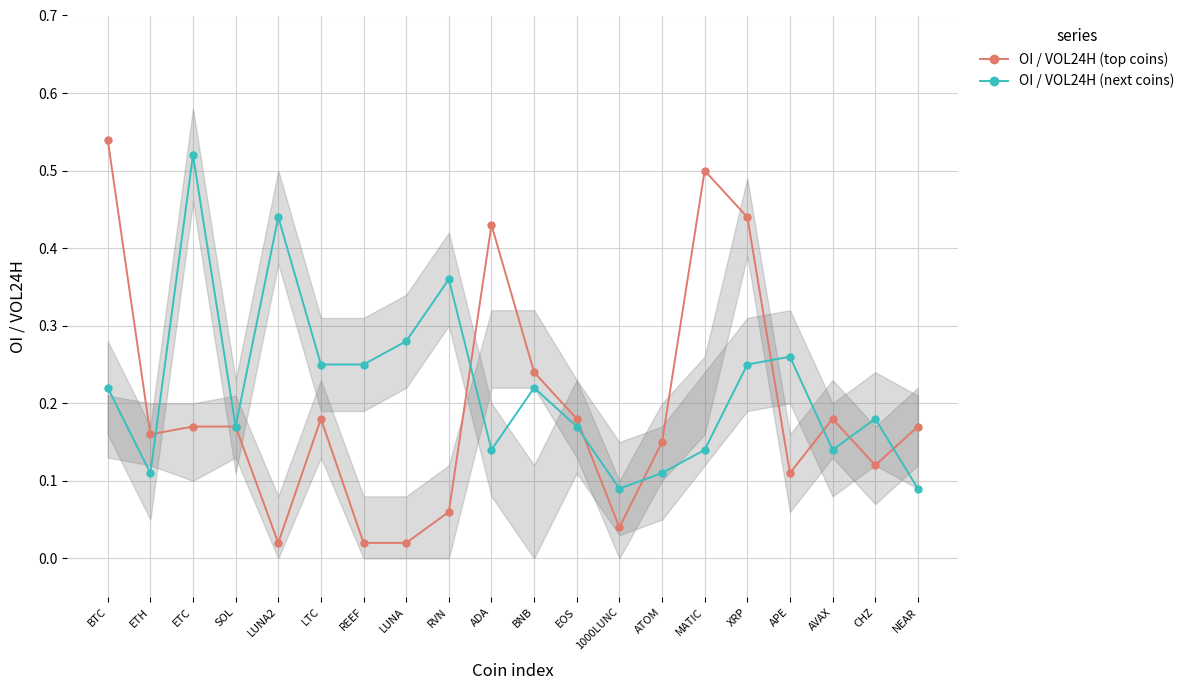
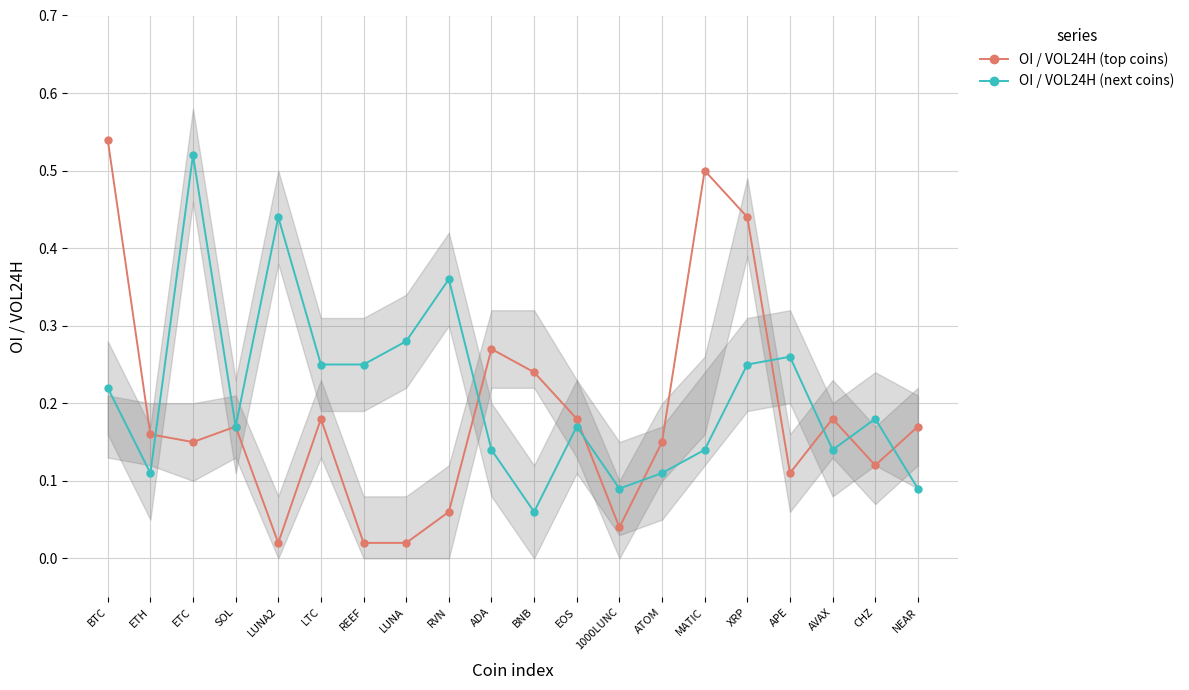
OI / VOL24H (top coins), ETC: 0.17 -> 0.15
OI / VOL24H (top coins), ADA: 0.43 -> 0.27
OI / VOL24H (next coins), BNB: 0.22 -> 0.06
